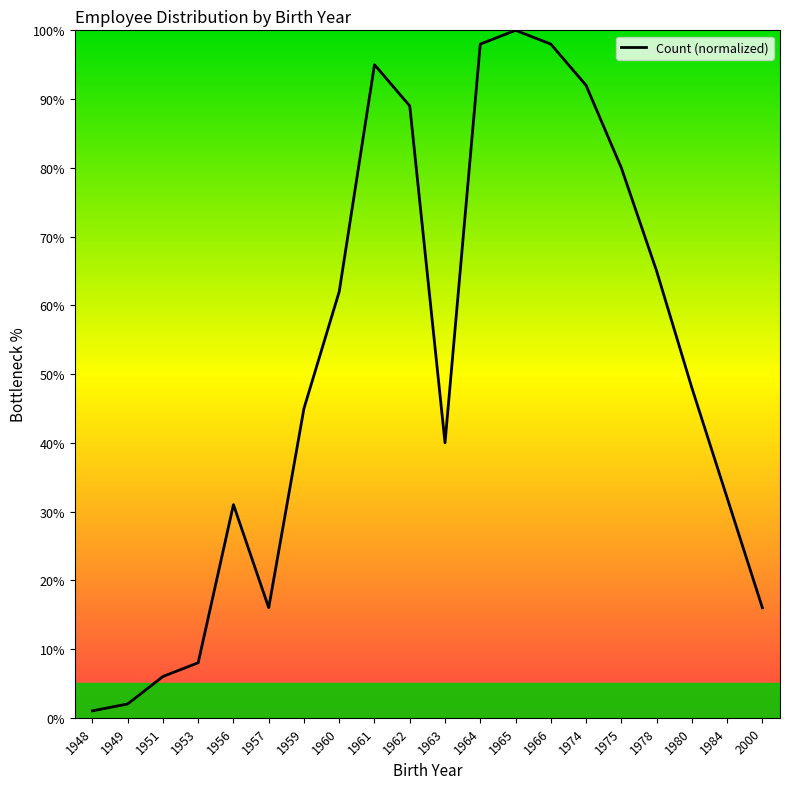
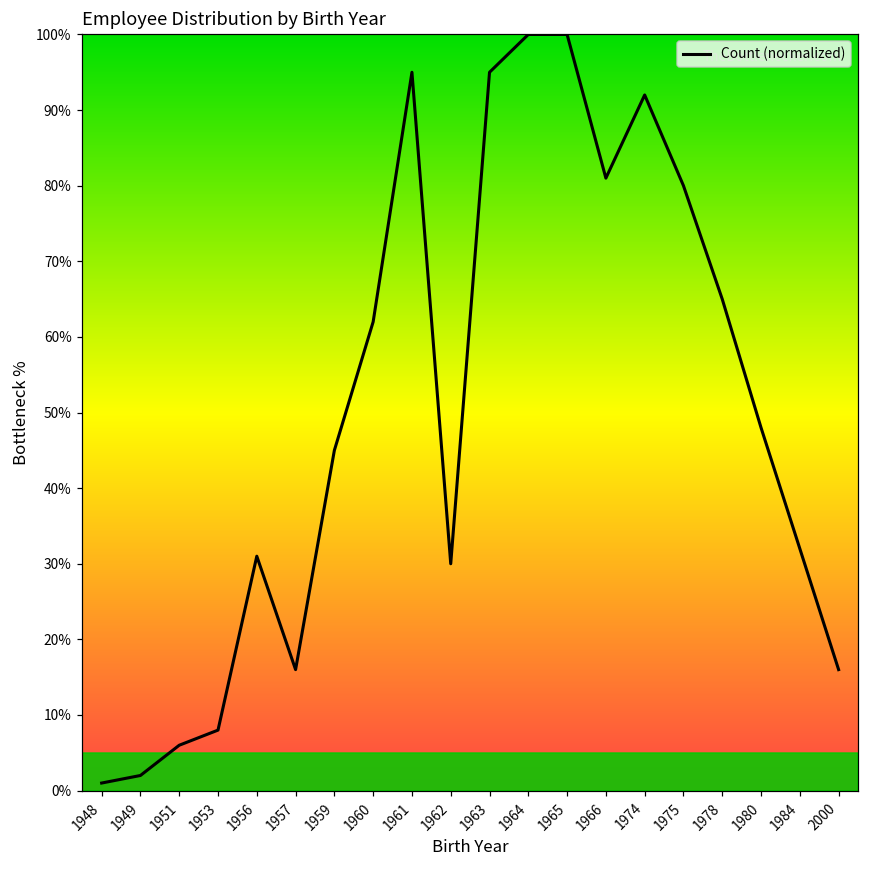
1962: 89% -> 30%
1963: 40% -> 95%
1964: 98% -> 100%
1966: 98% -> 81%
